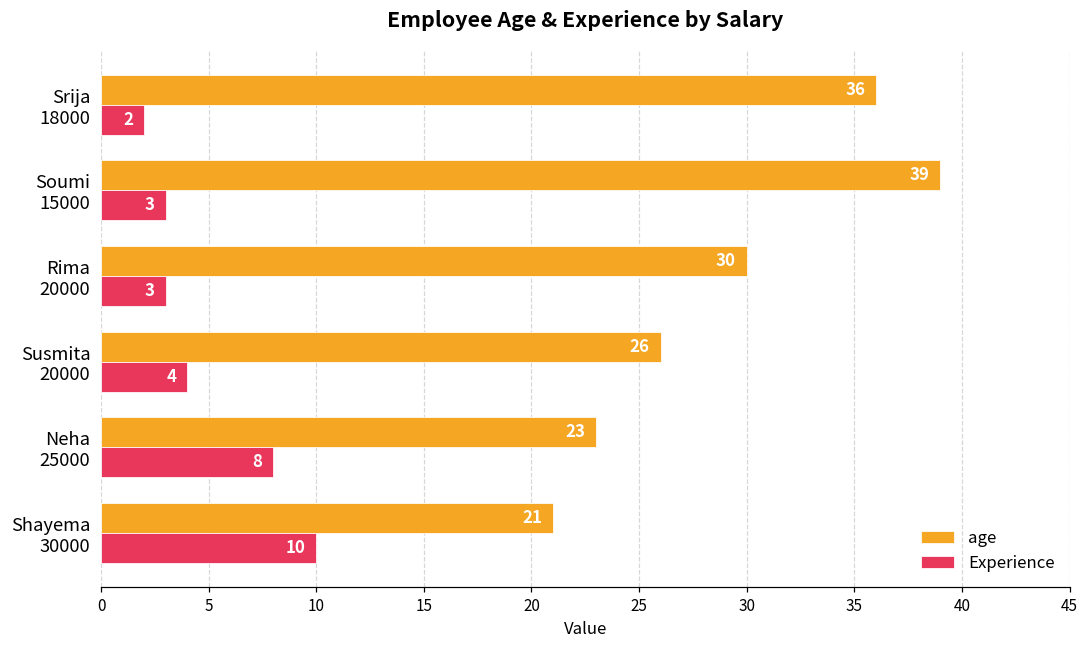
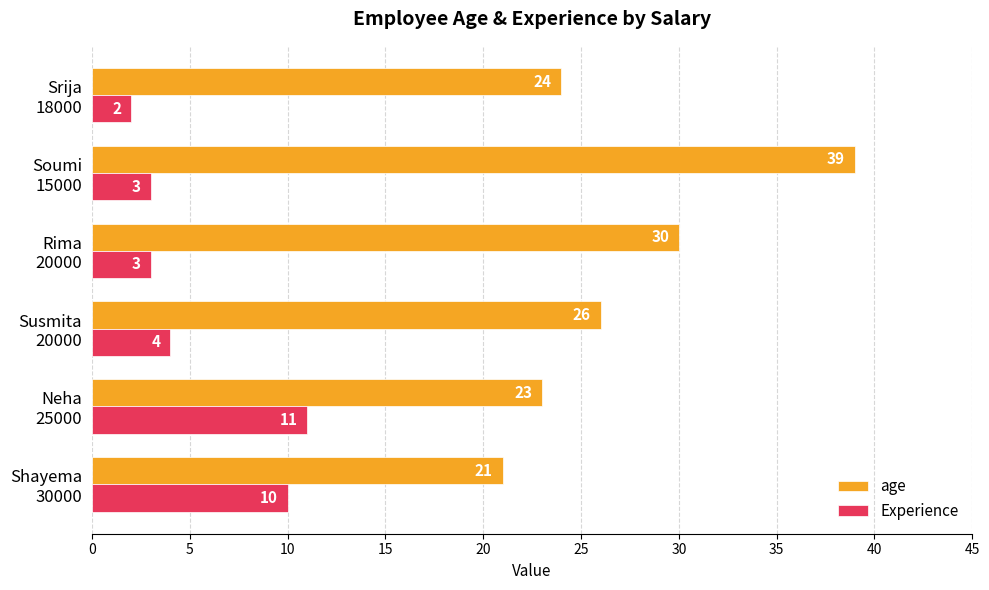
age, Srija 18000: 36 -> 24
Experience, Neha 25000: 8 -> 11
